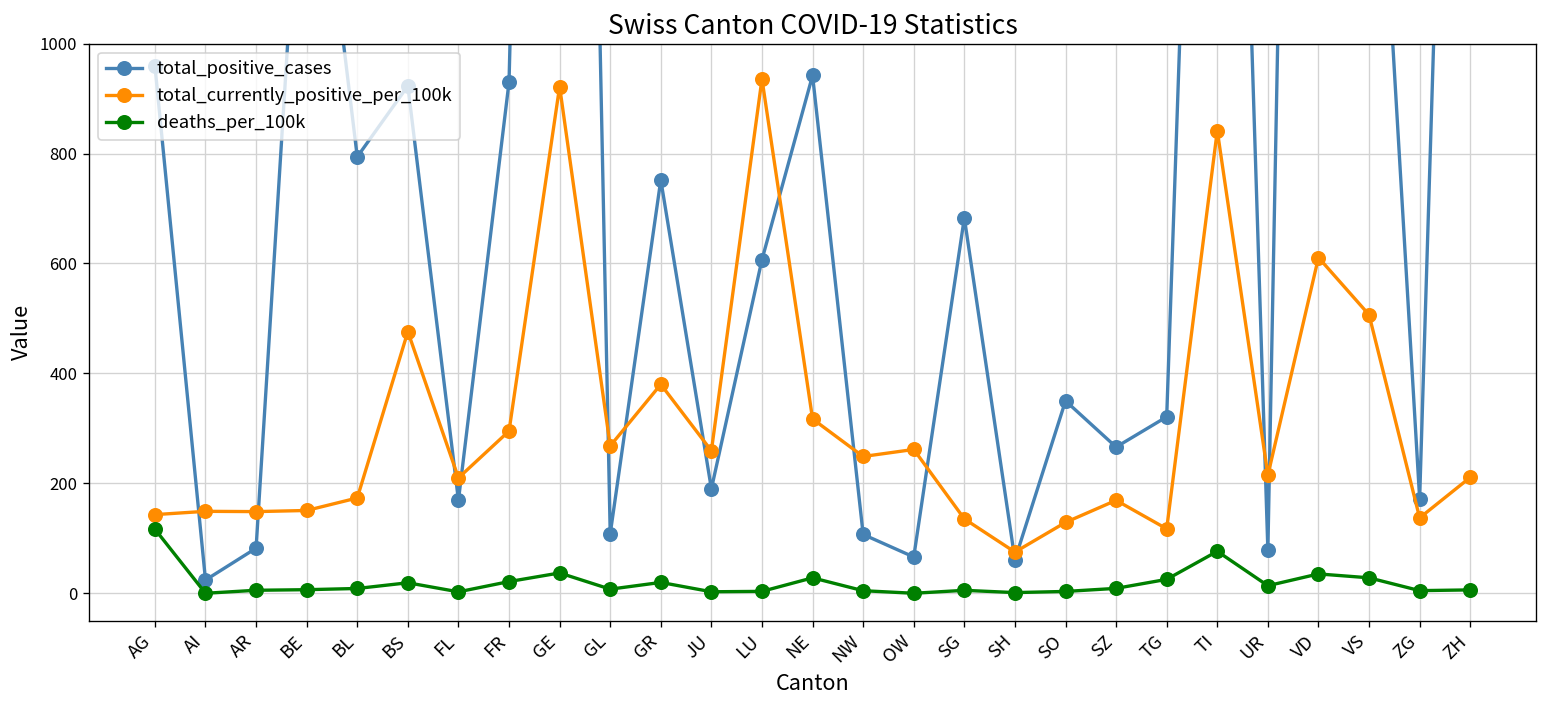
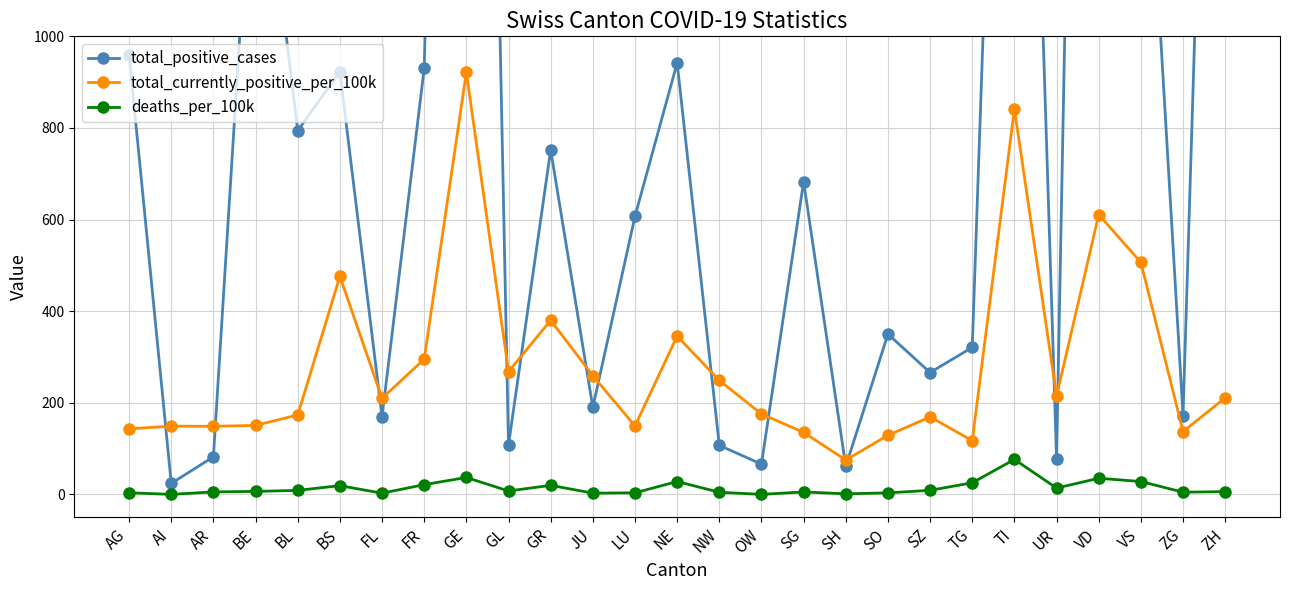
deaths_per_100k, AG: 120 -> 0
total_currently_positive_per_100k, LU: 940 -> 150
total_currently_positive_per_100k, NE: 320 -> 350
total_currently_positive_per_100k, OW: 260 -> 180
